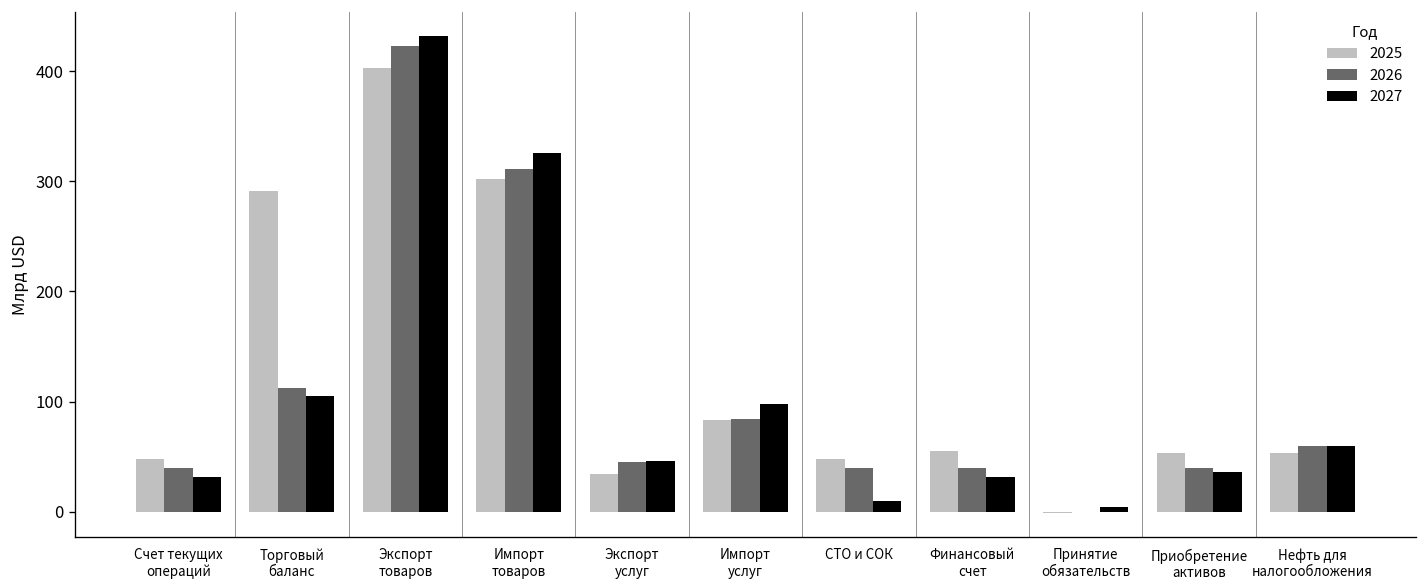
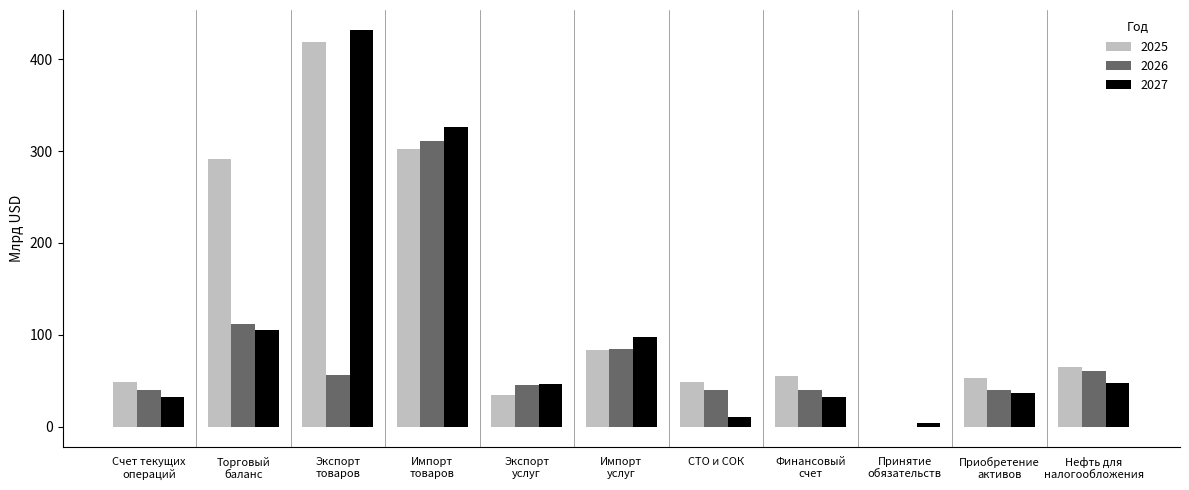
2025, Экспорт товаров: 400 -> 420
2026, Экспорт товаров: 420 -> 60
2025, Нефть для налогообложения: 50 -> 70
2027, Нефть для налогообложения: 60 -> 50
